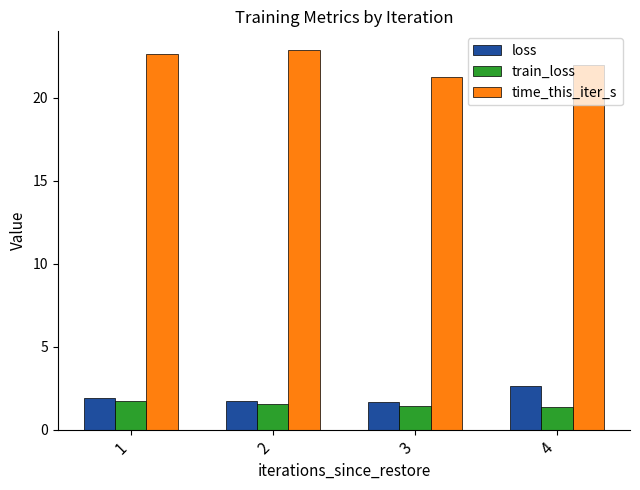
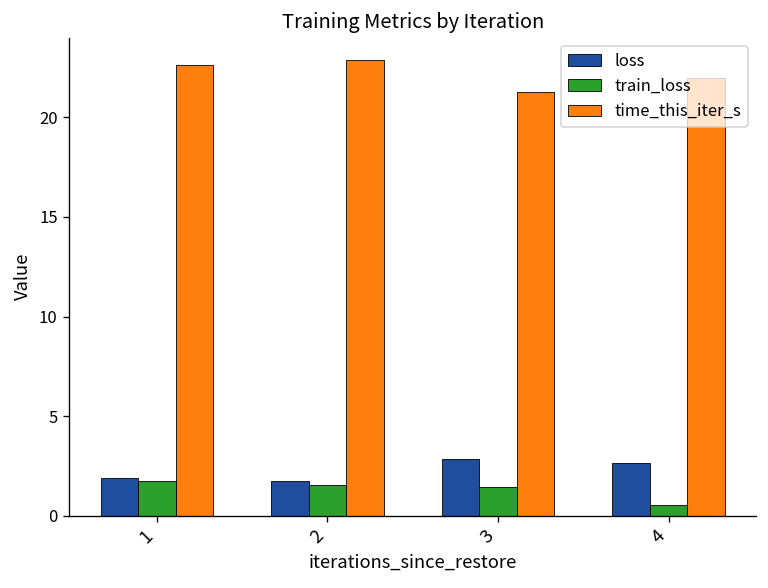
loss, 3: 1.7 -> 2.9
train_loss, 4: 1.4 -> 0.5
